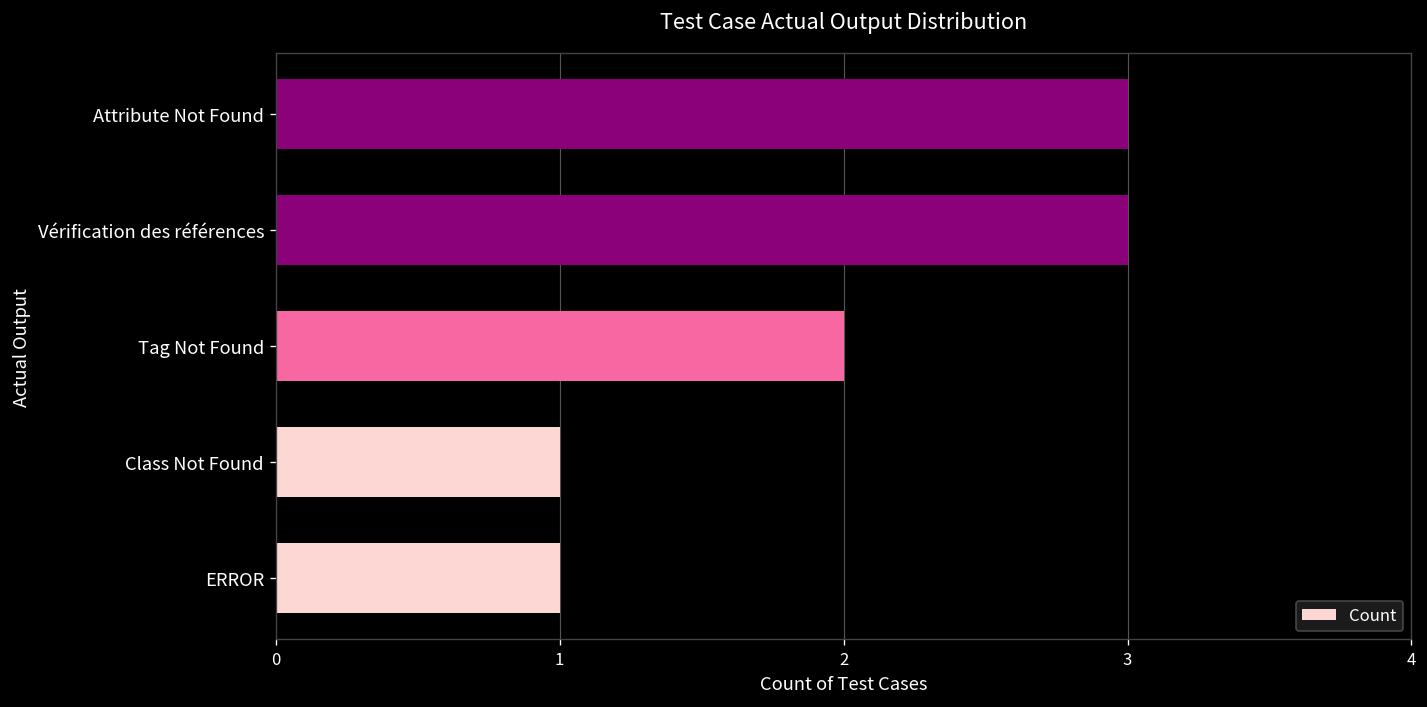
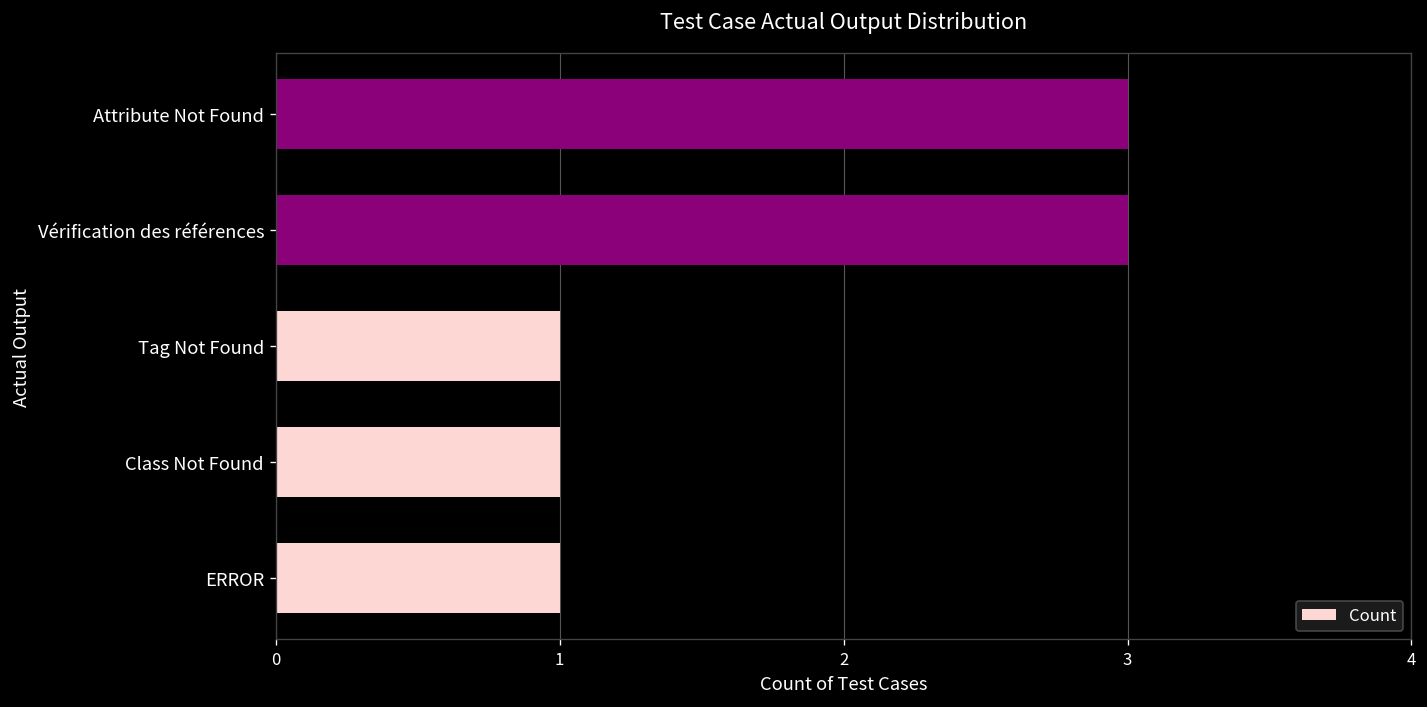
Tag Not Found: 2 -> 1
